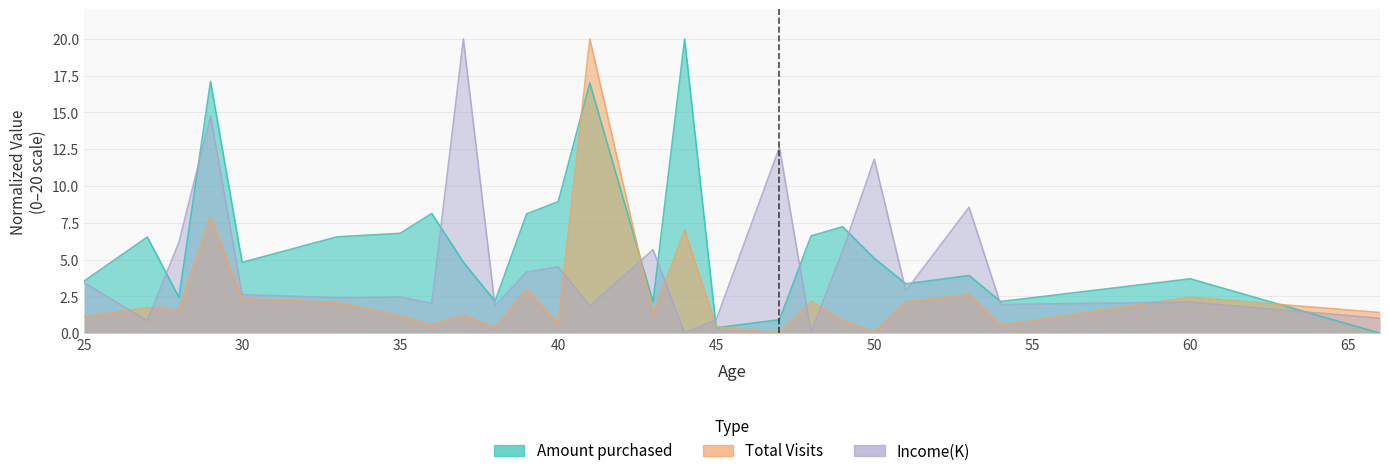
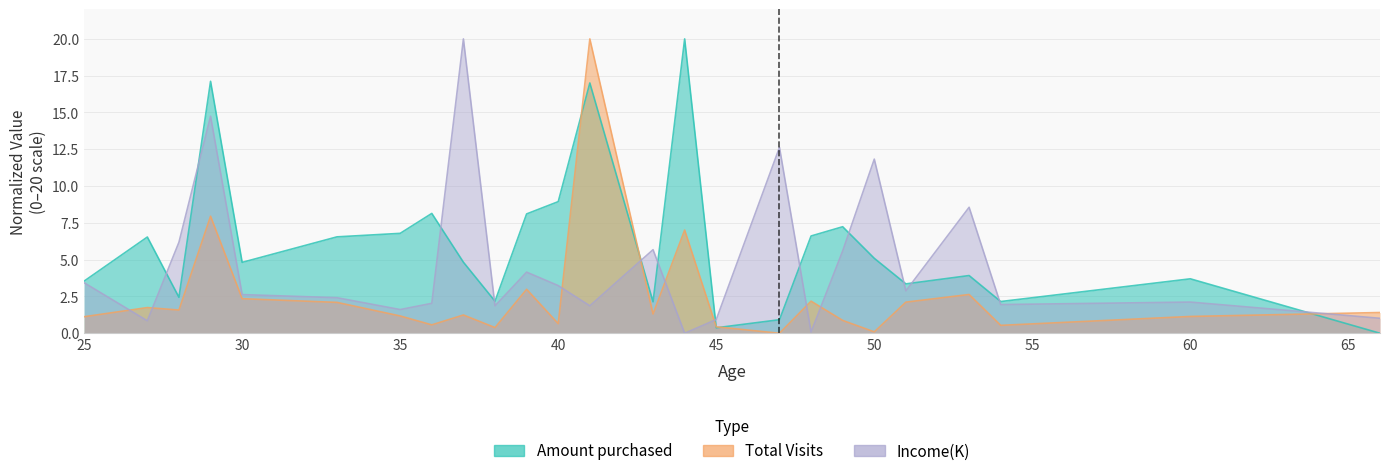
Income(K), 35: 2.5 -> 1.6
Income(K), 40: 4.5 -> 3.2
Total Visits, 60: 2.4 -> 1.1
